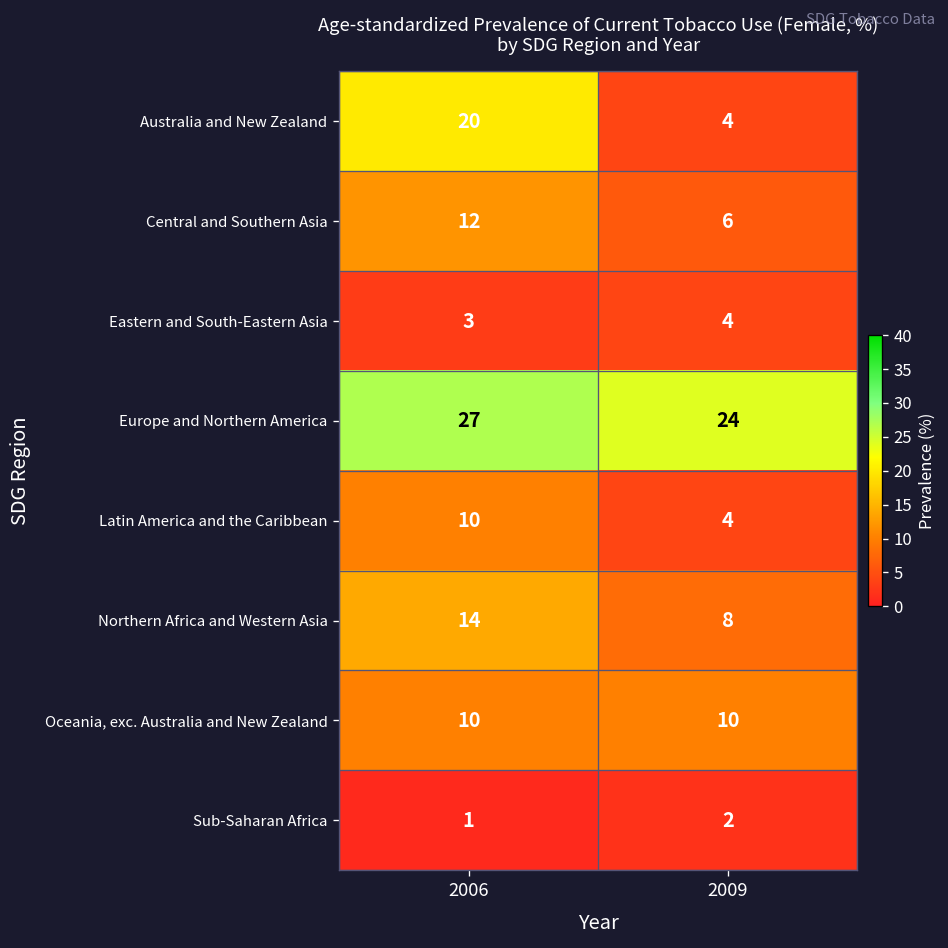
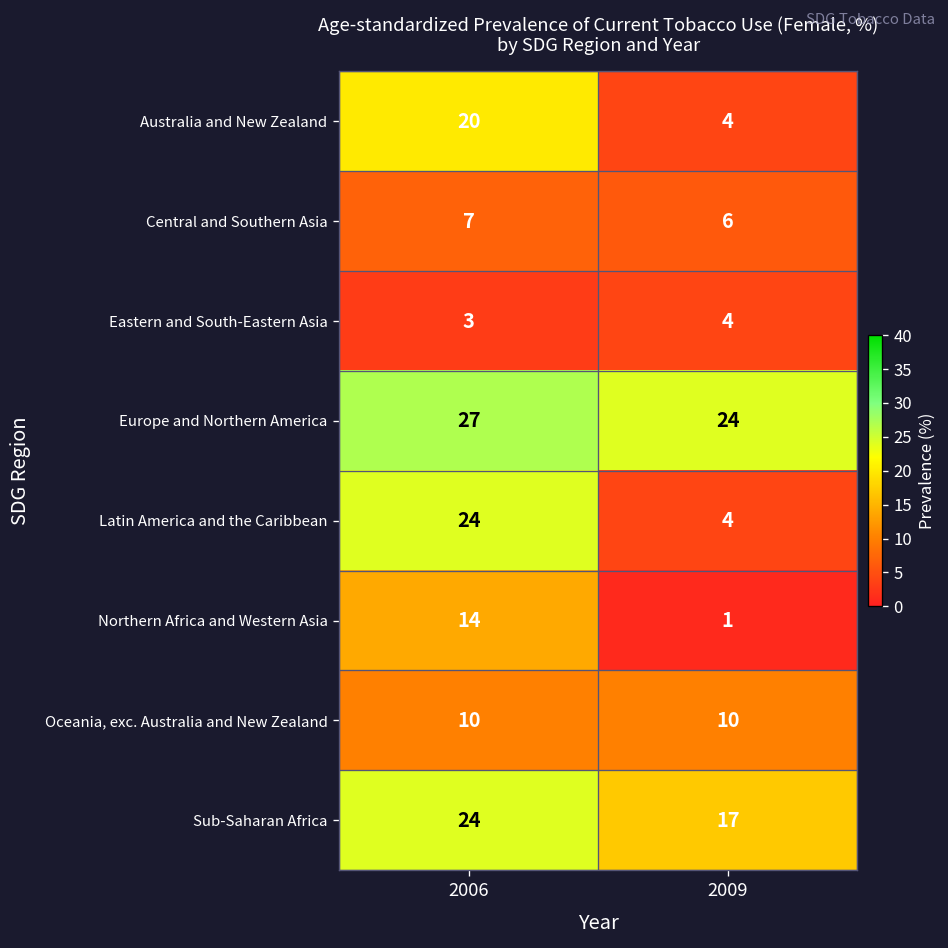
Central and Southern Asia, 2006: 12 -> 7
Latin America and the Caribbean, 2006: 10 -> 24
Northern Africa and Western Asia, 2009: 8 -> 1
Sub-Saharan Africa, 2006: 1 -> 24
Sub-Saharan Africa, 2009: 2 -> 17
